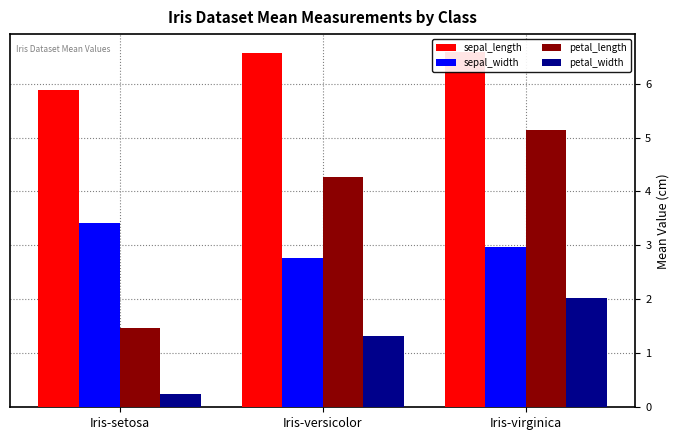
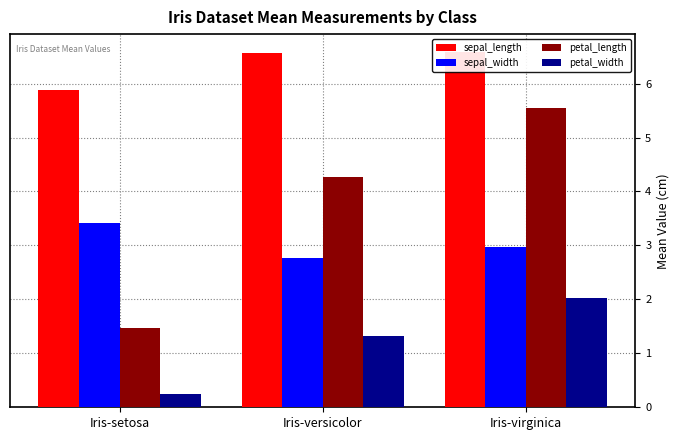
petal_length, Iris-virginica: 5.1 -> 5.6
